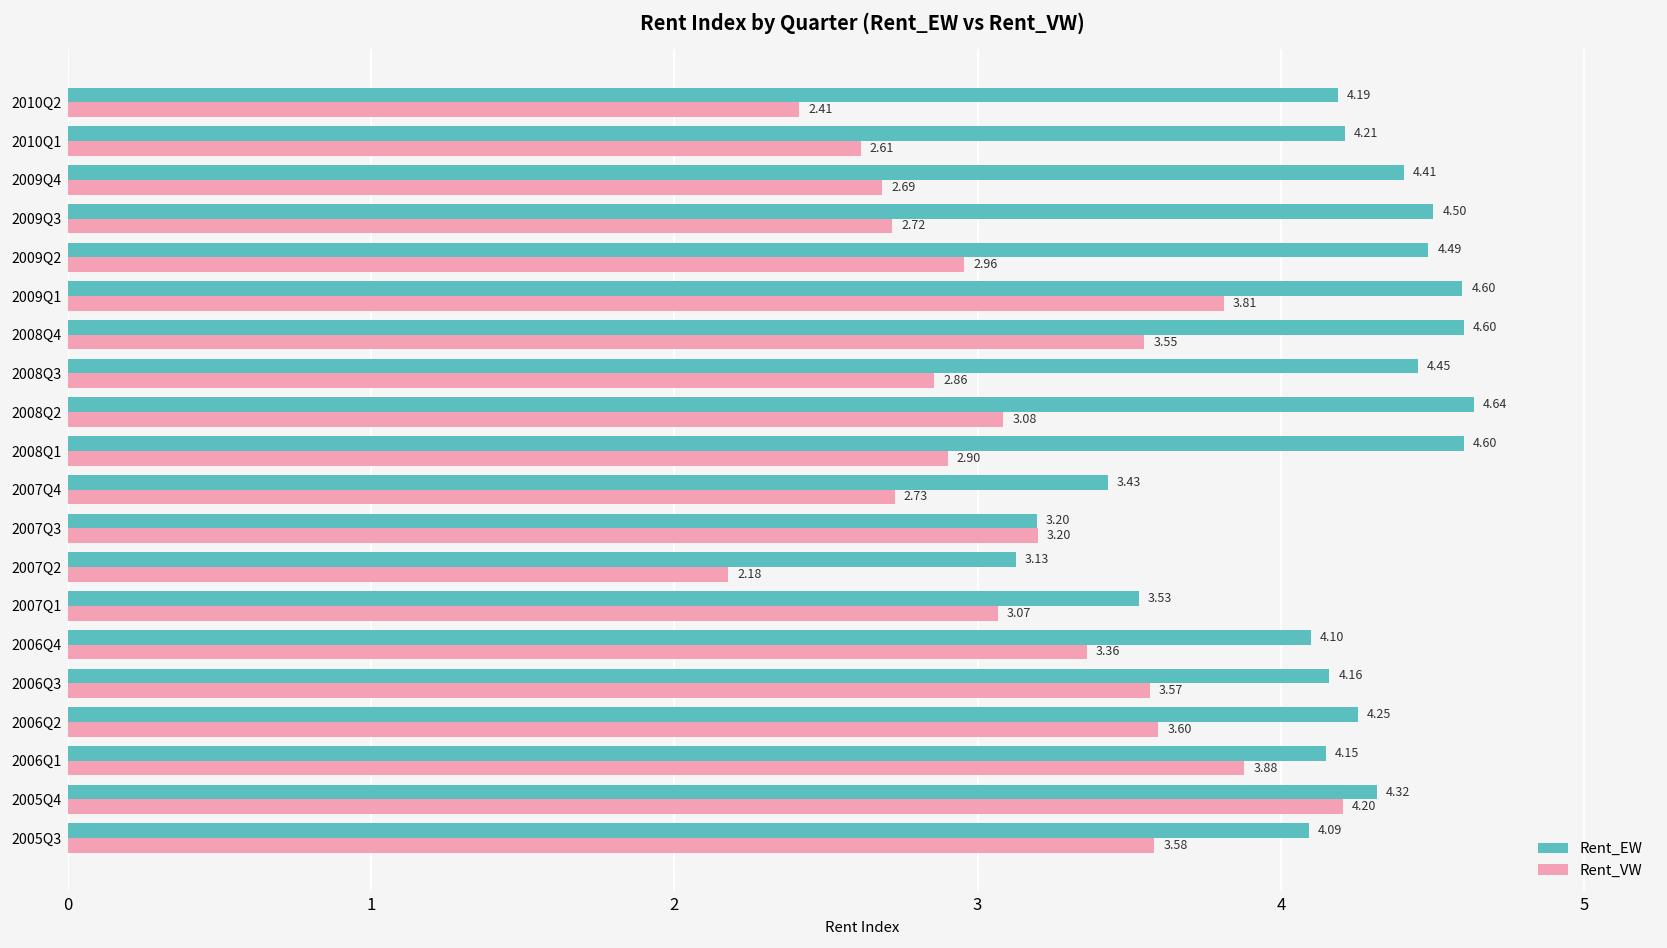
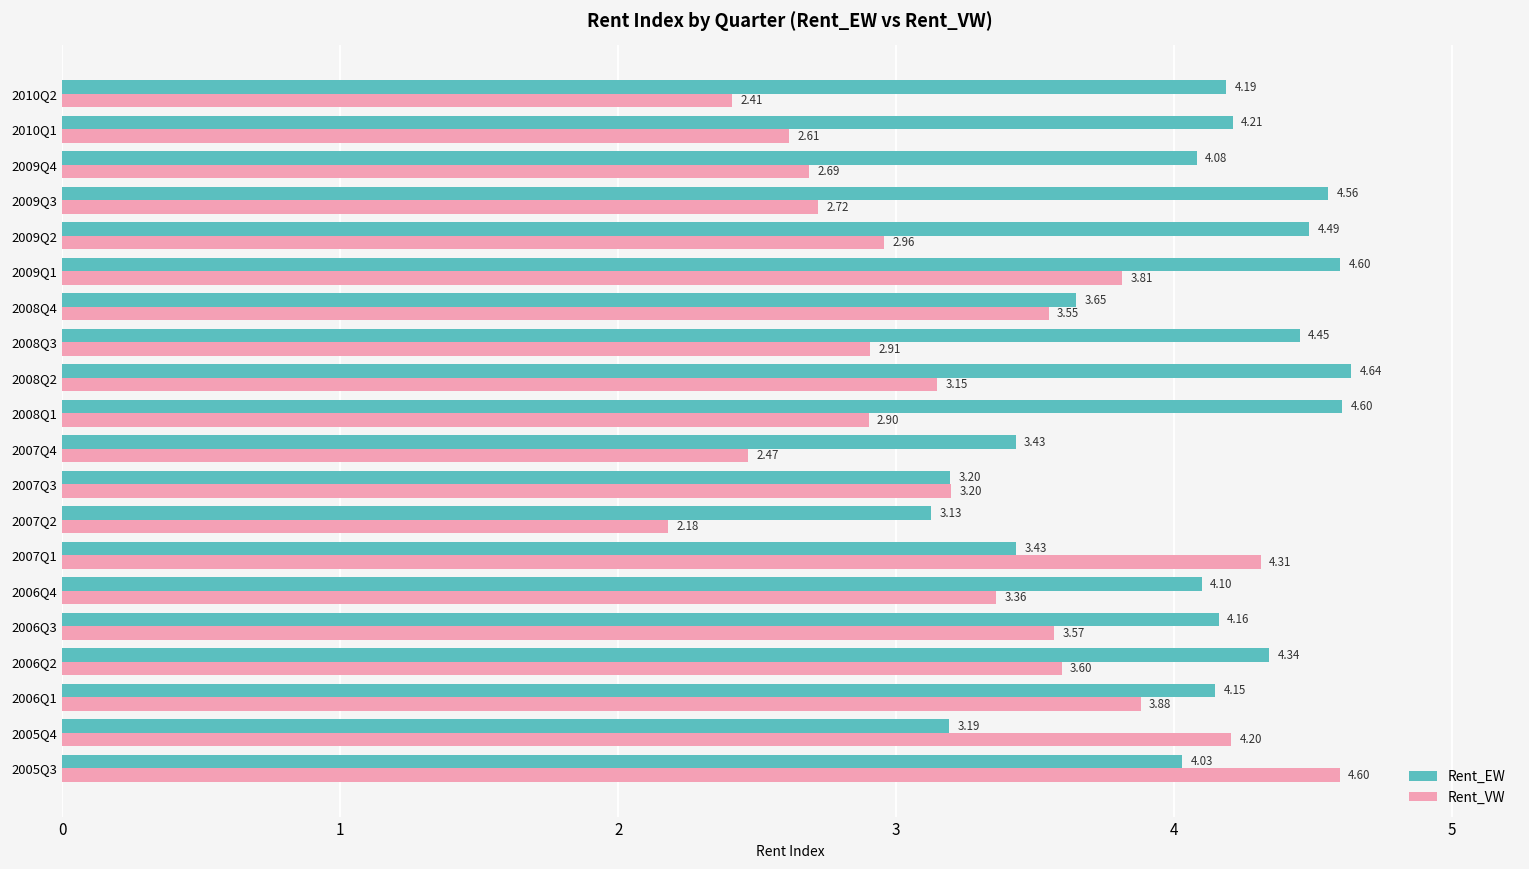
Rent_EW, 2009Q4: 4.41 -> 4.08
Rent_EW, 2009Q3: 4.50 -> 4.56
Rent_EW, 2008Q4: 4.60 -> 3.65
Rent_VW, 2008Q3: 2.86 -> 2.91
Rent_VW, 2008Q2: 3.08 -> 3.15
Rent_VW, 2007Q4: 2.73 -> 2.47
Rent_EW, 2007Q1: 3.53 -> 3.43
Rent_VW, 2007Q1: 3.07 -> 4.31
Rent_EW, 2006Q2: 4.25 -> 4.34
Rent_EW, 2005Q4: 4.32 -> 3.19
Rent_EW, 2005Q3: 4.09 -> 4.03
Rent_VW, 2005Q3: 3.58 -> 4.60
